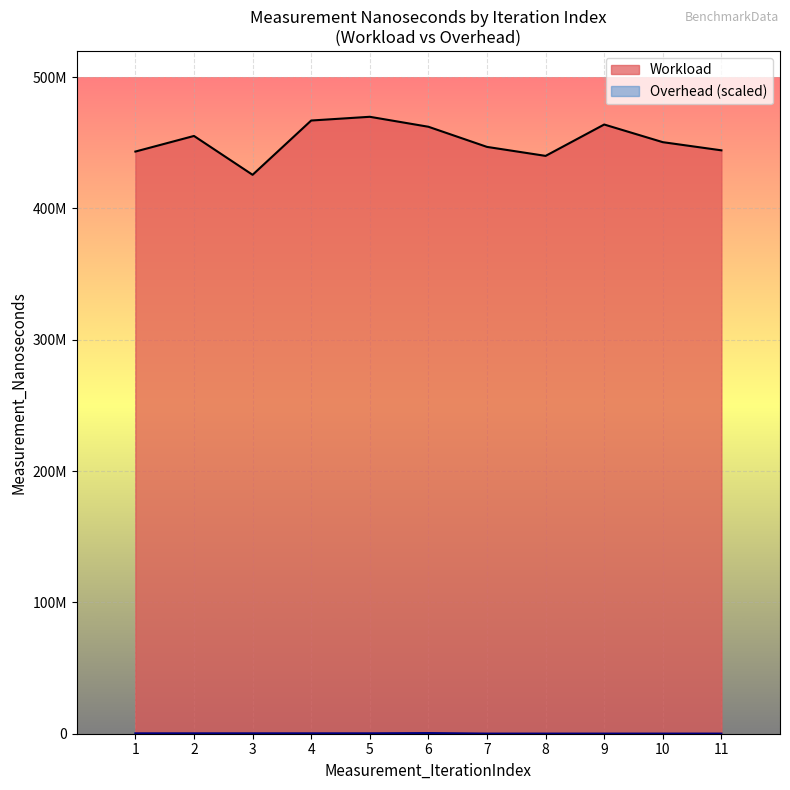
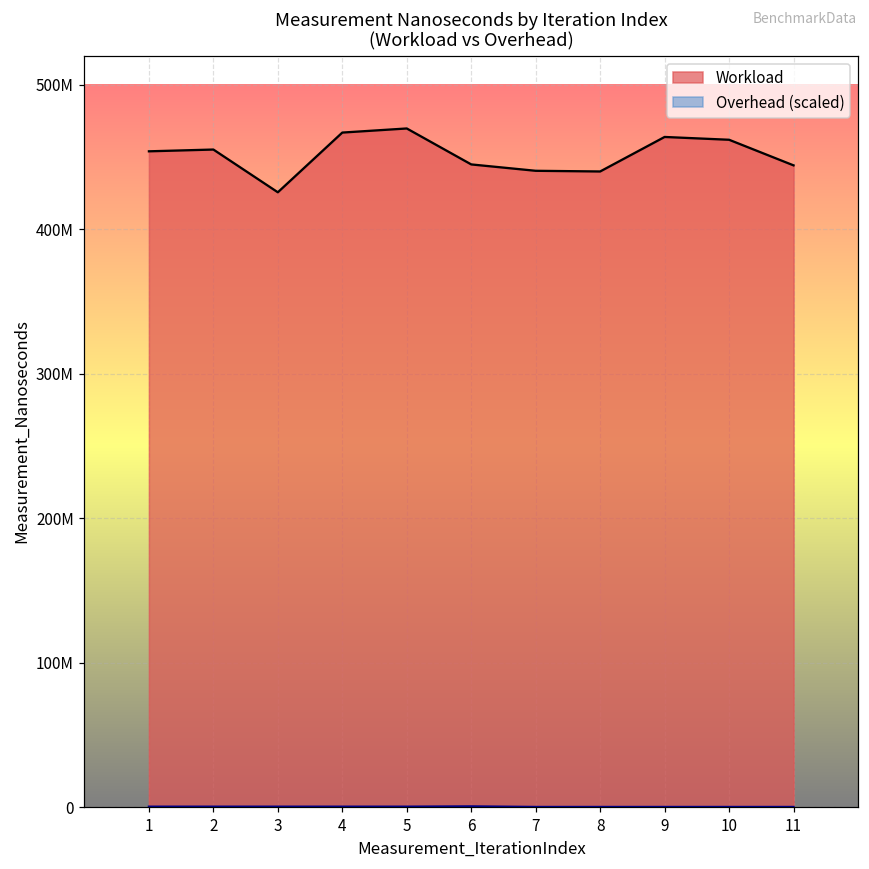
Workload, 1: 443000000 -> 454000000
Workload, 6: 462000000 -> 445000000
Workload, 7: 447000000 -> 441000000
Workload, 10: 451000000 -> 462000000
